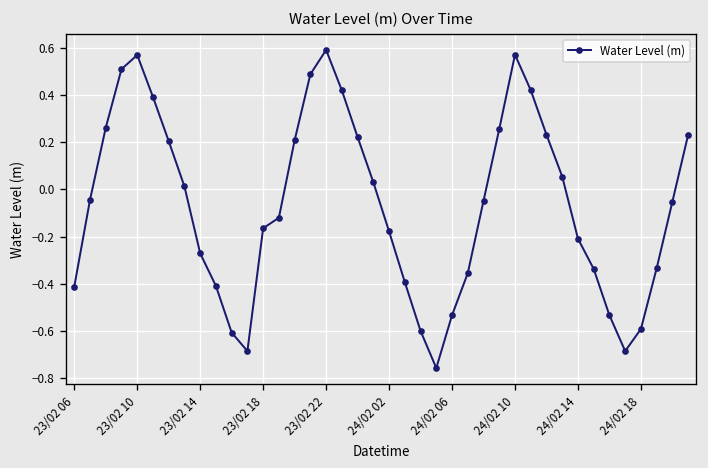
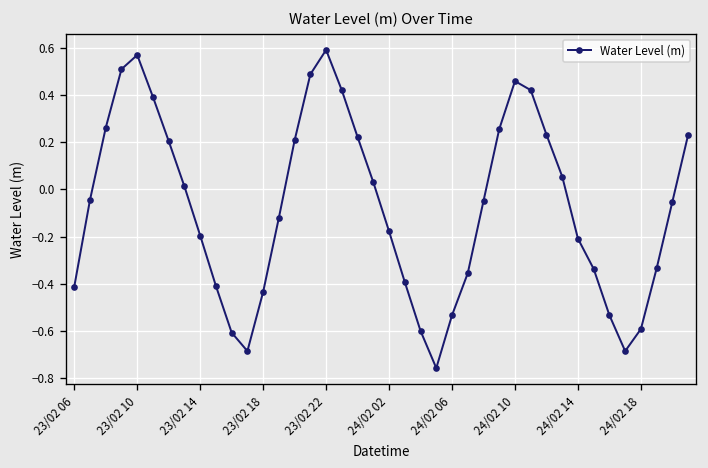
23/02 14: -0.27 -> -0.20
23/02 18: -0.17 -> -0.43
24/02 10: 0.57 -> 0.46
